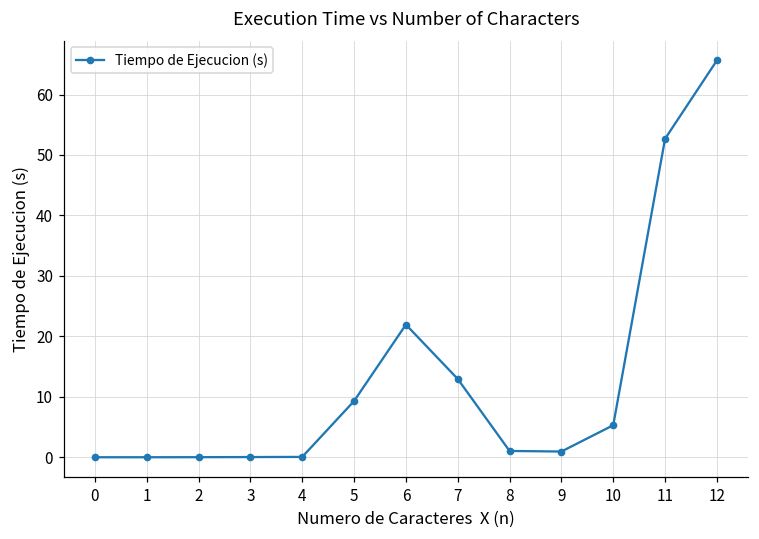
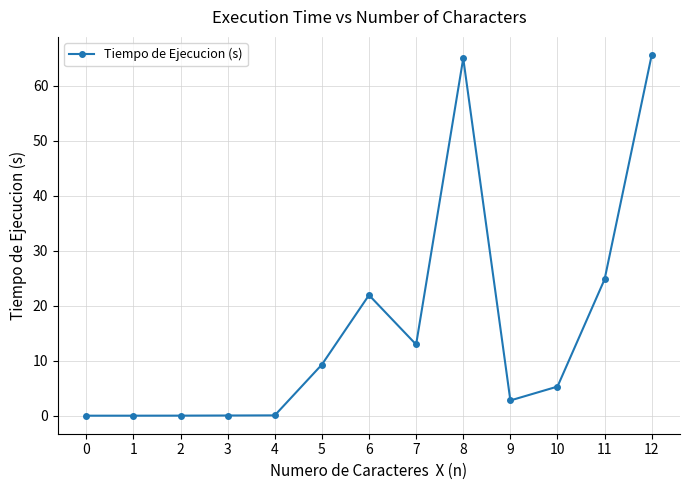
8: 1 -> 65
9: 1 -> 3
11: 53 -> 25
